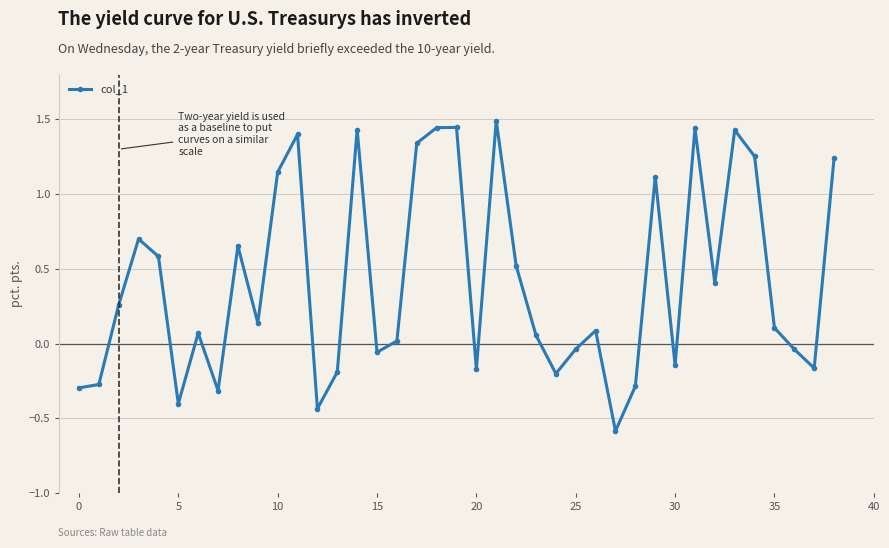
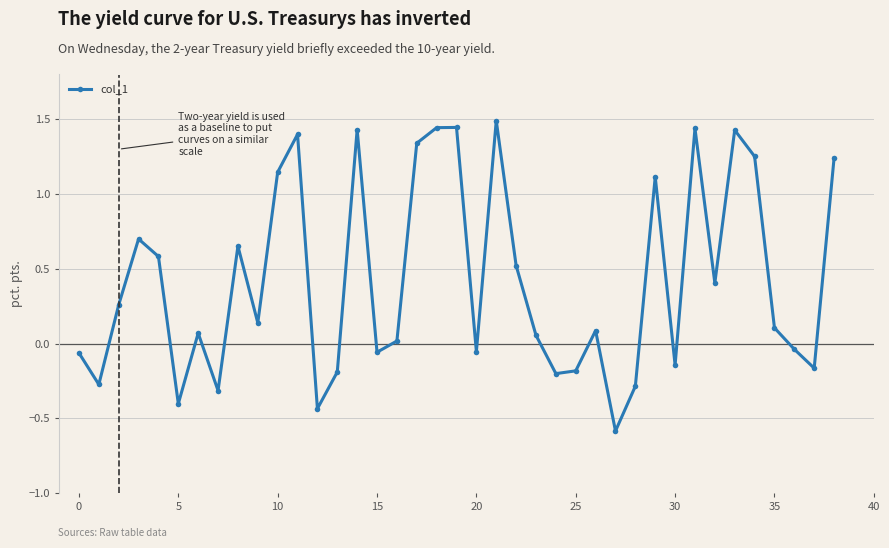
0: -0.30 -> -0.06
20: -0.17 -> -0.05
25: -0.04 -> -0.18
